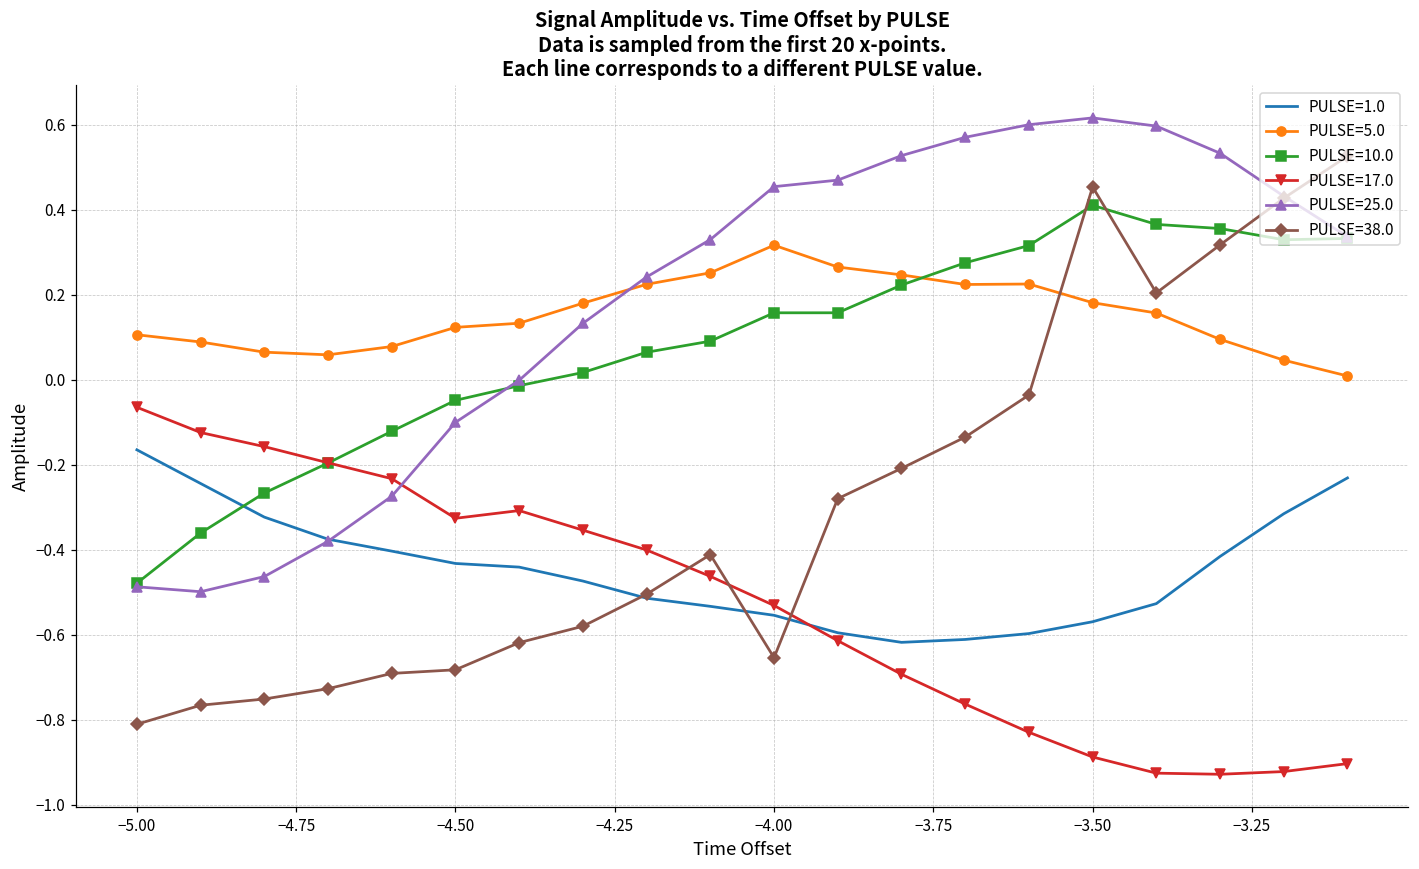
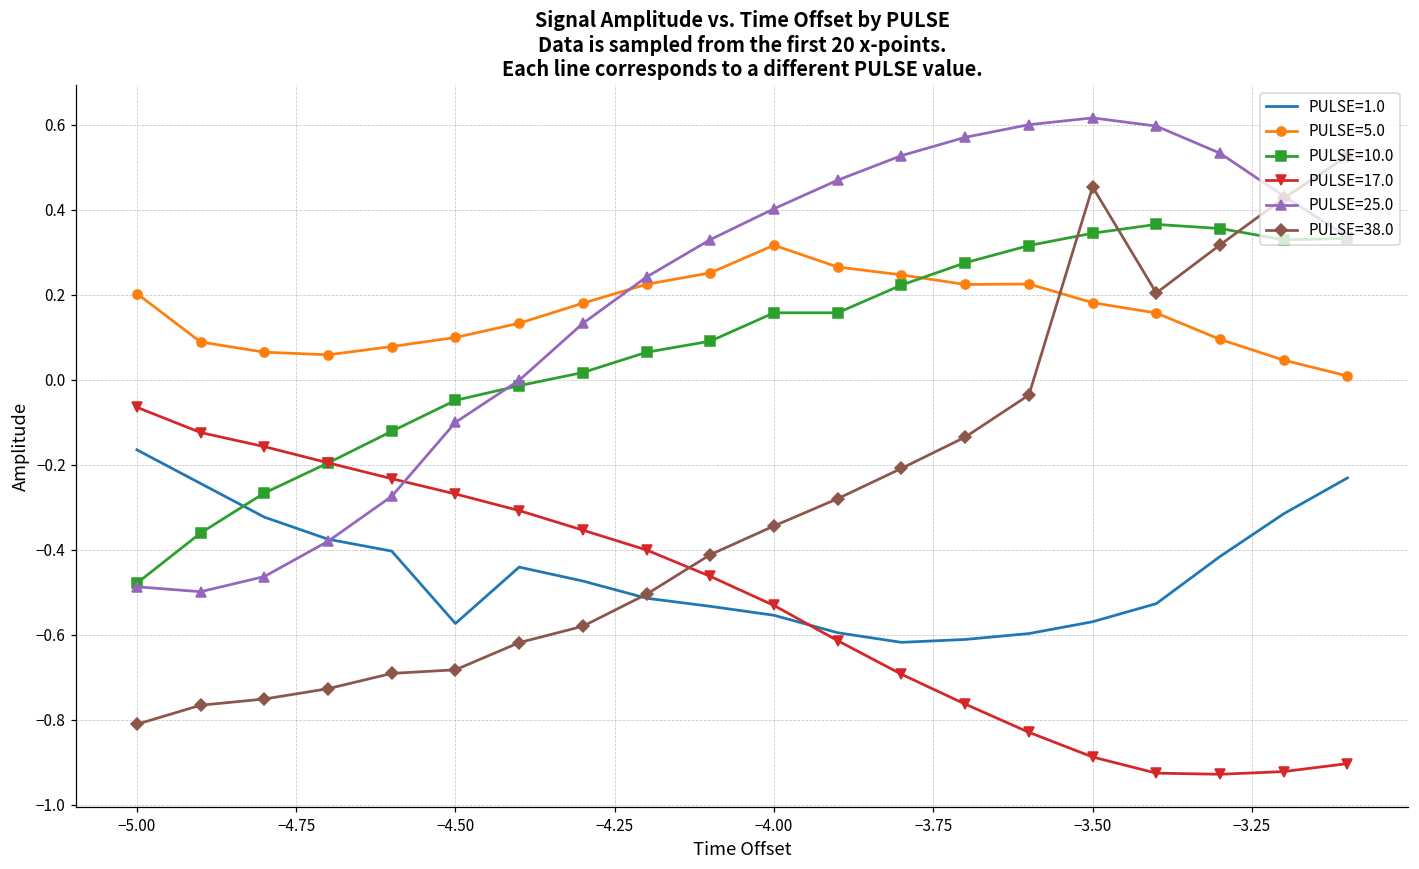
PULSE=5.0, −5.00: 0.11 -> 0.20
PULSE=1.0, −4.50: -0.43 -> -0.57
PULSE=5.0, −4.50: 0.12 -> 0.10
PULSE=17.0, −4.50: -0.33 -> -0.27
PULSE=25.0, −4.00: 0.45 -> 0.40
PULSE=38.0, −4.00: -0.65 -> -0.34
PULSE=10.0, −3.50: 0.41 -> 0.34
